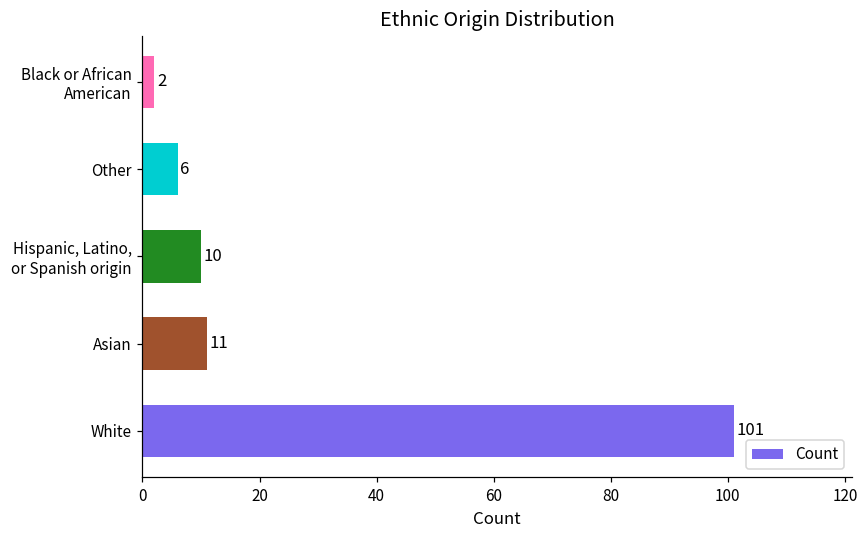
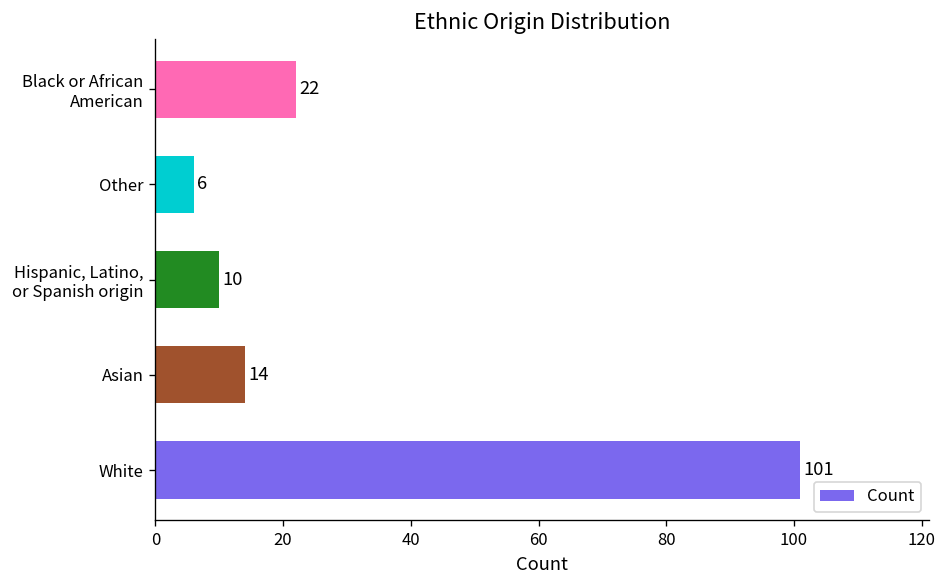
Black or African American: 2 -> 22
Asian: 11 -> 14
